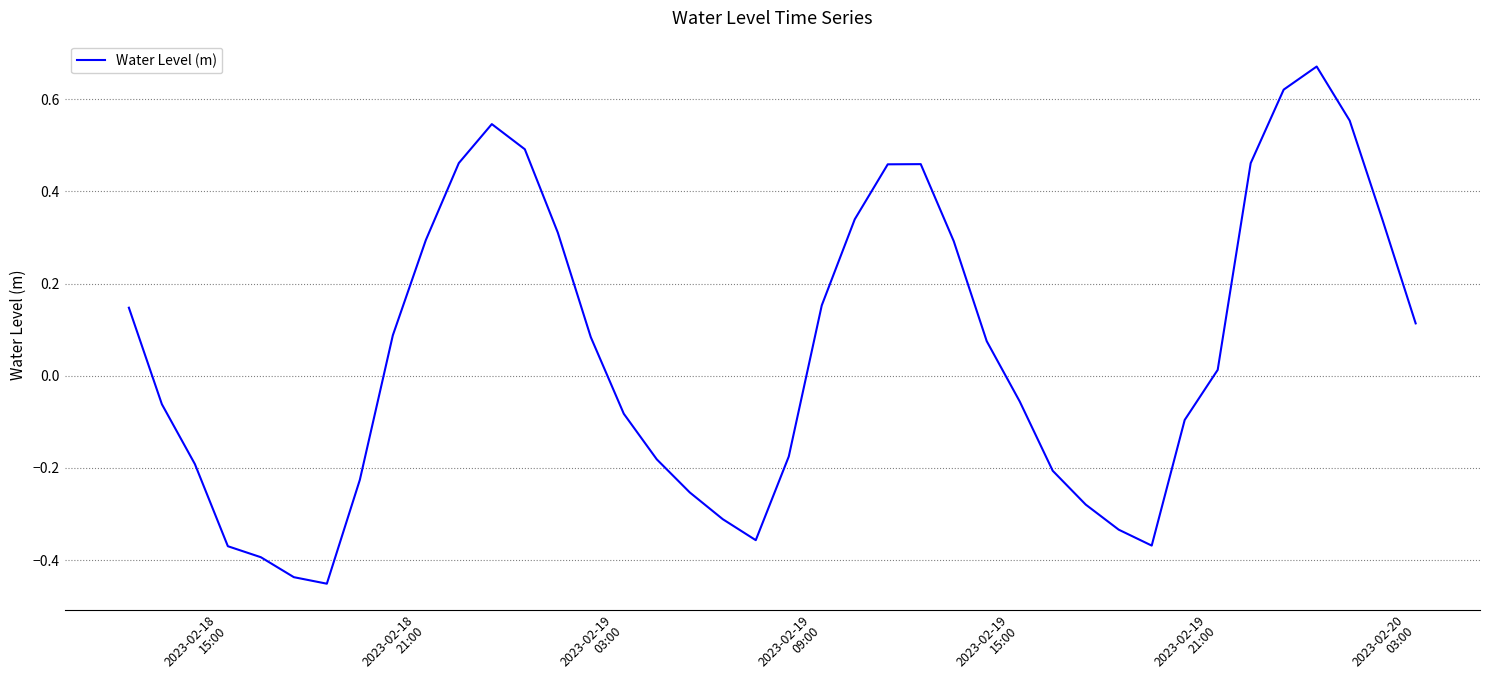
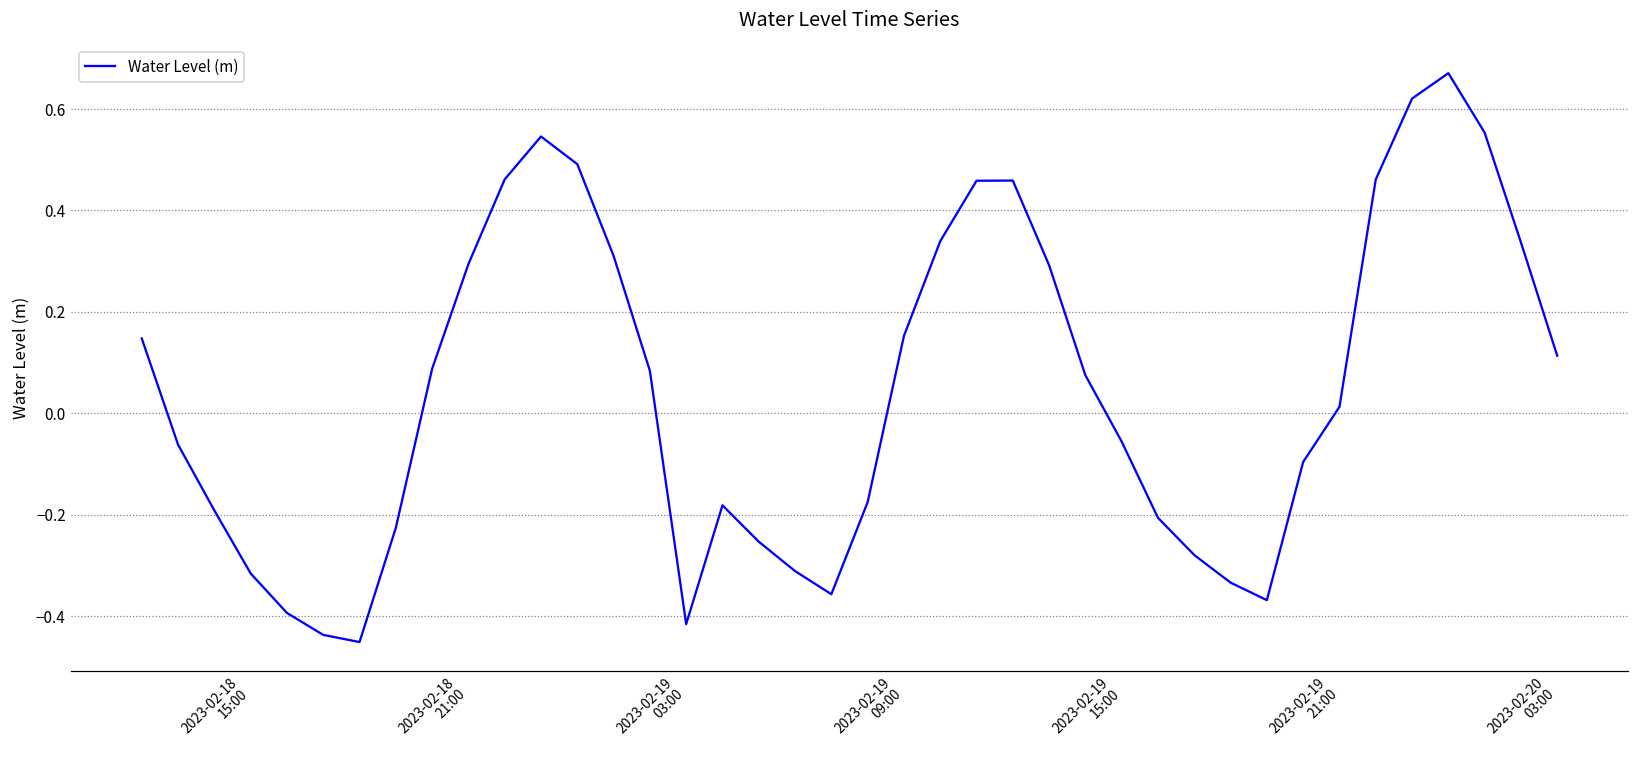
2023-02-18 15:00: -0.37 -> -0.32
2023-02-19 03:00: -0.08 -> -0.42
